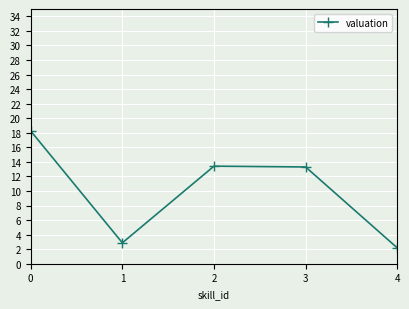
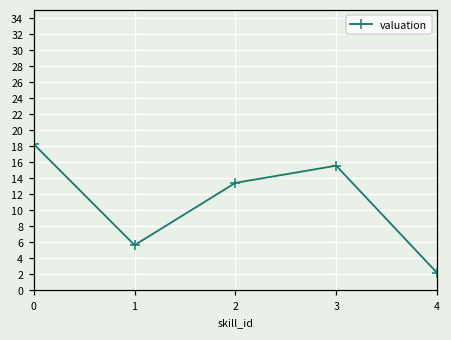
1: 3 -> 6
3: 13 -> 16
